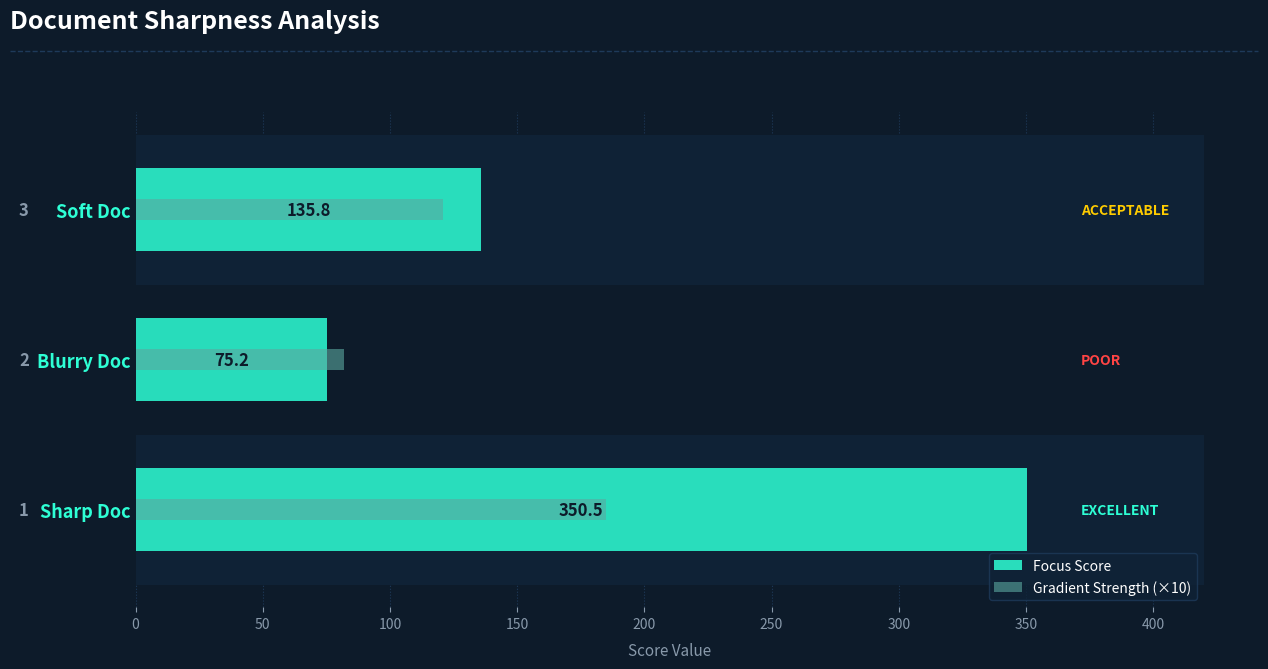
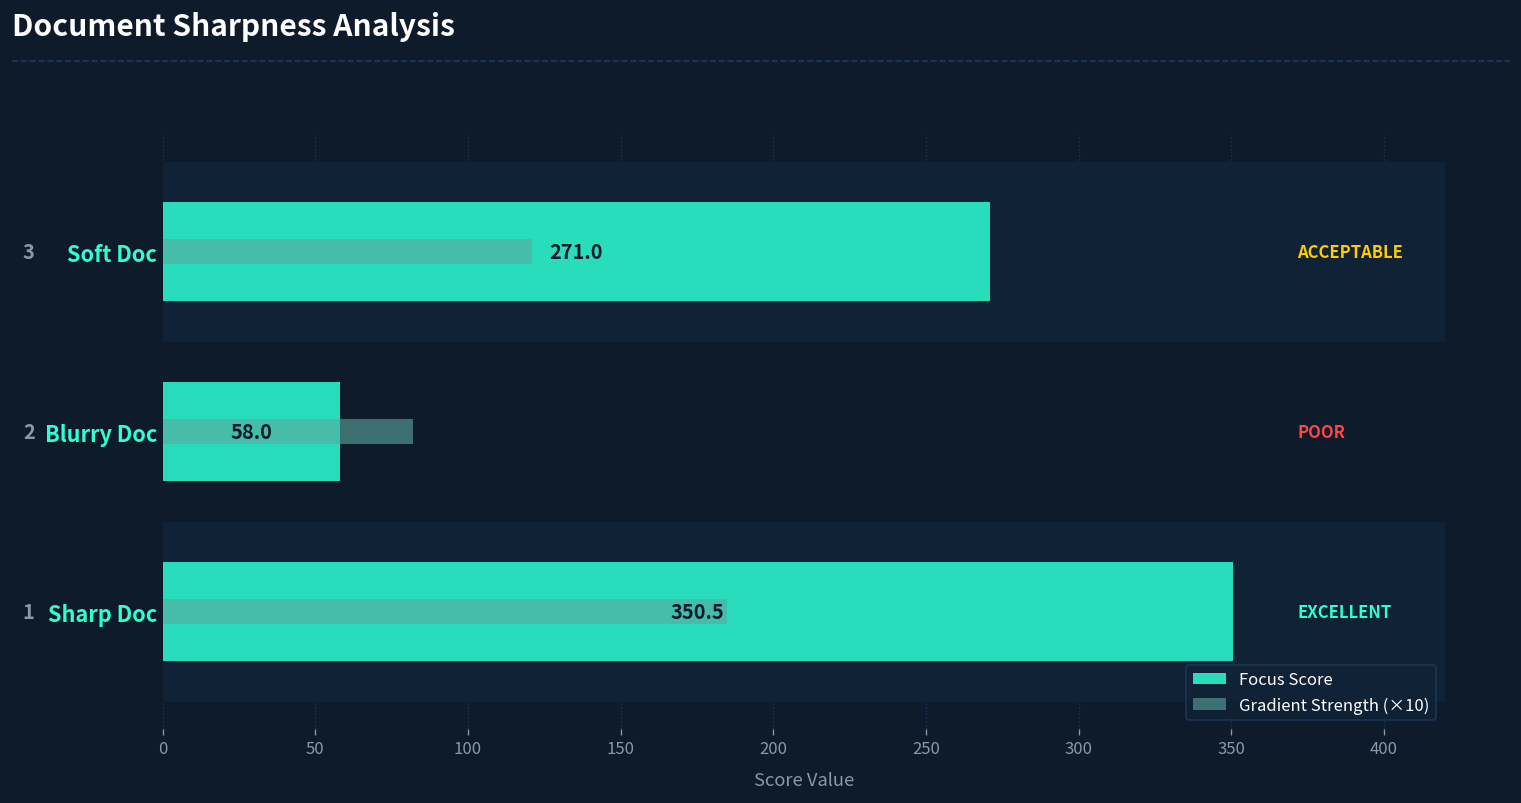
Focus Score, Soft Doc: 135.8 -> 271.0
Focus Score, Blurry Doc: 75.2 -> 58.0
